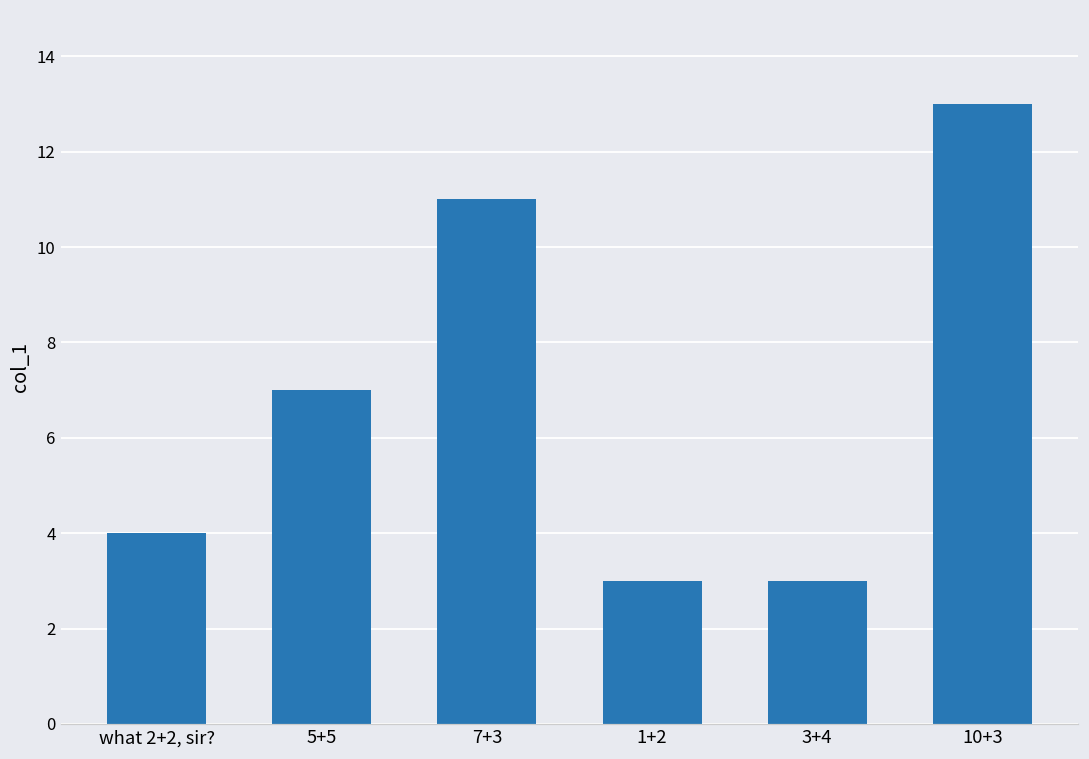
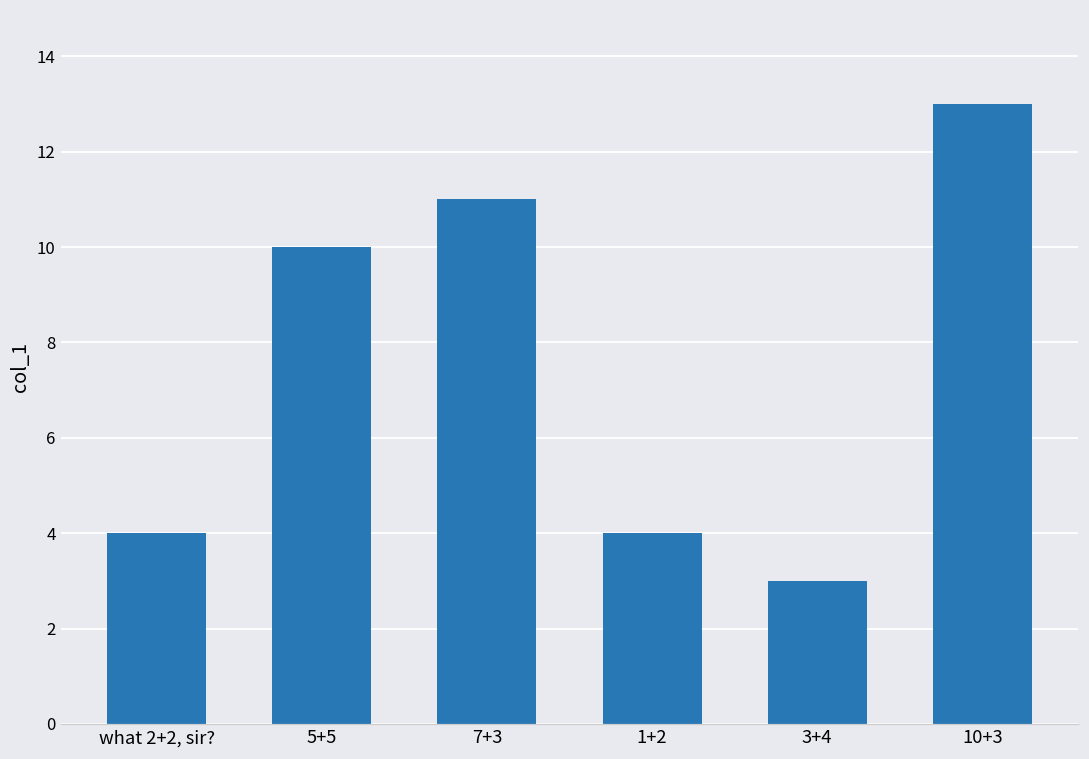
5+5: 7 -> 10
1+2: 3 -> 4
